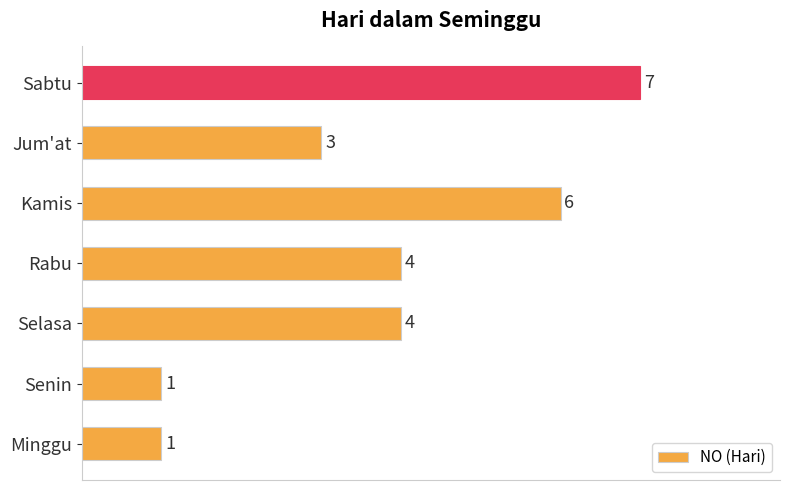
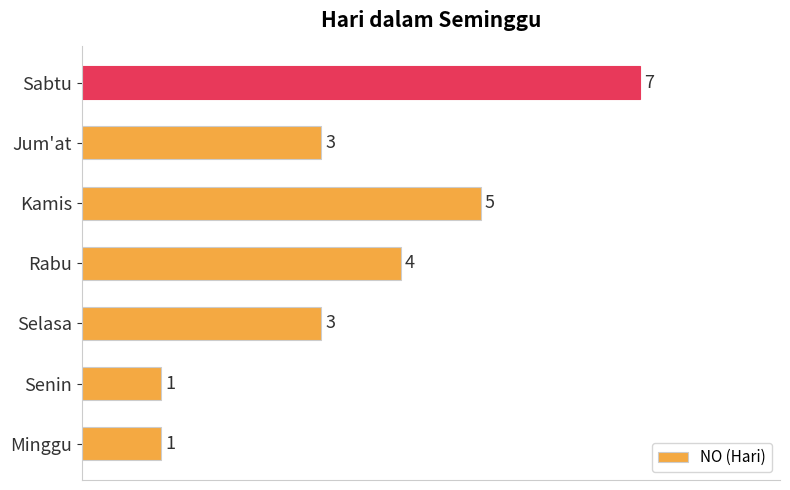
Kamis: 6 -> 5
Selasa: 4 -> 3
